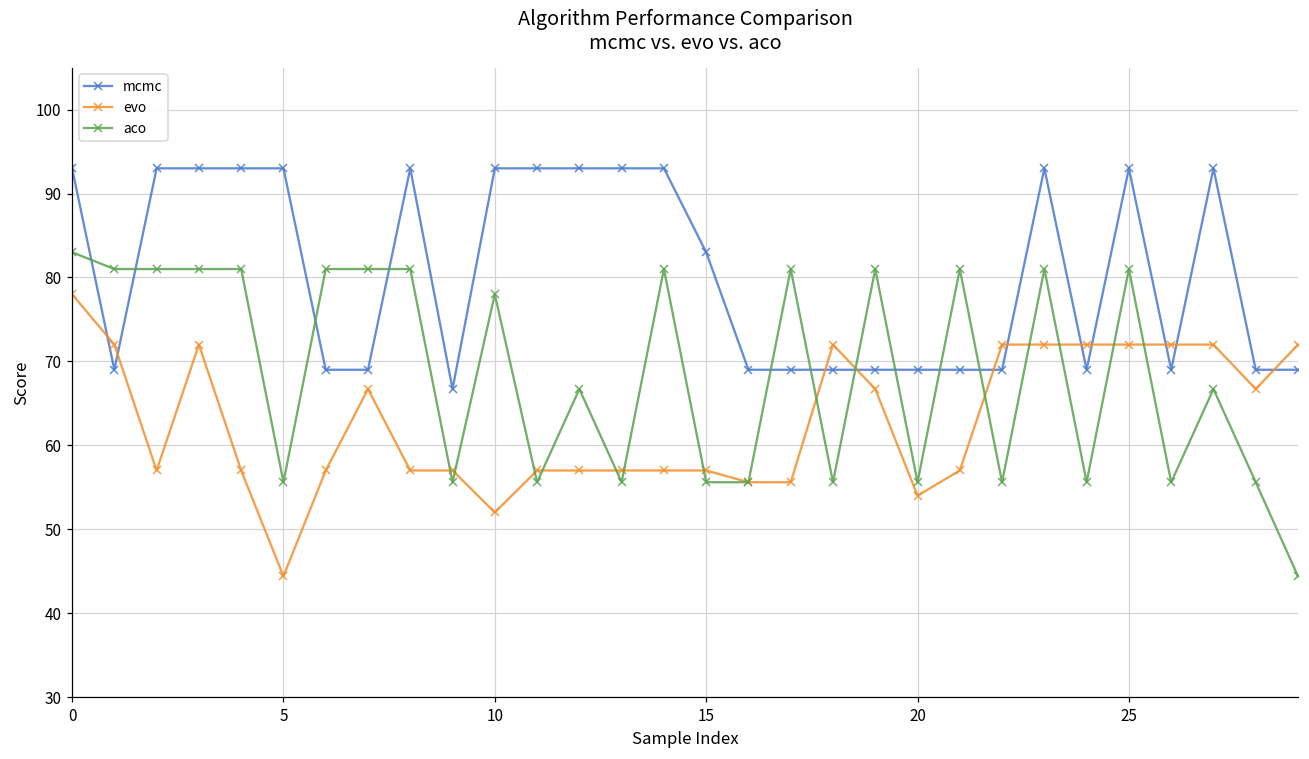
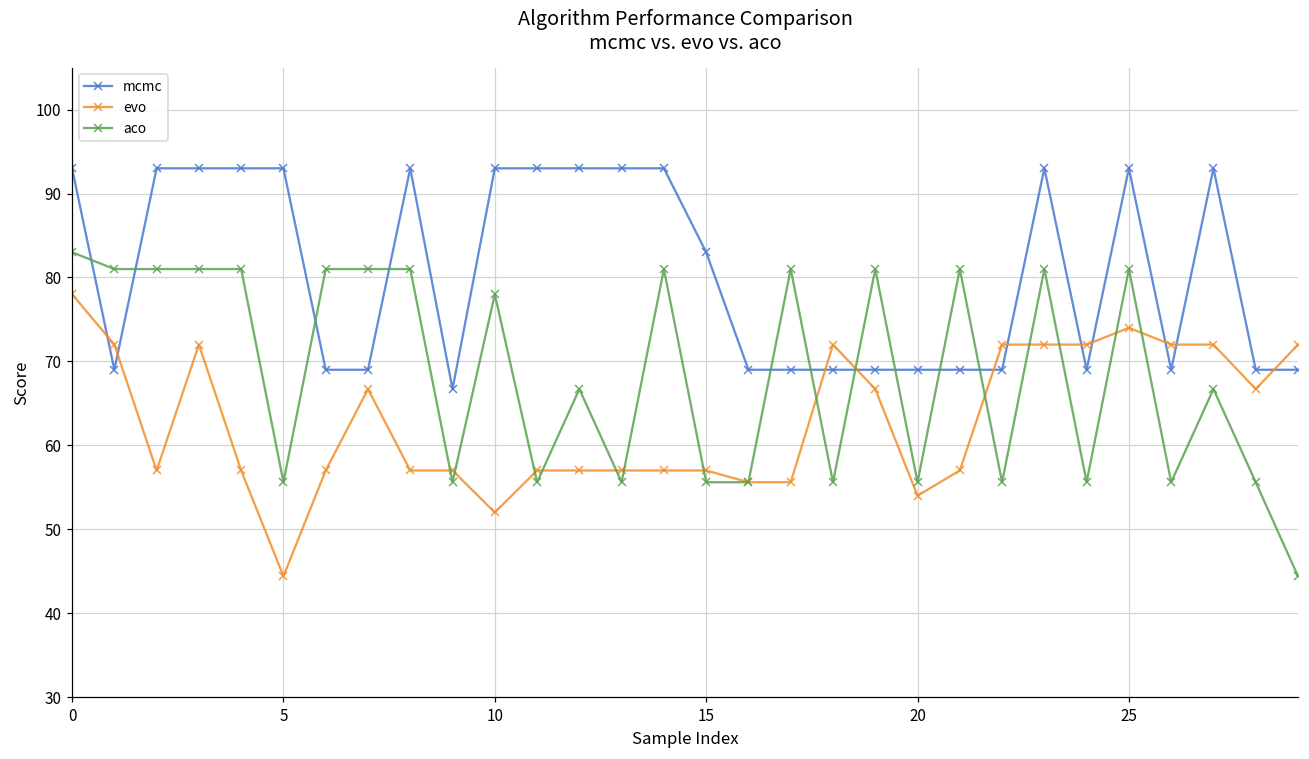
evo, 25: 72 -> 74
